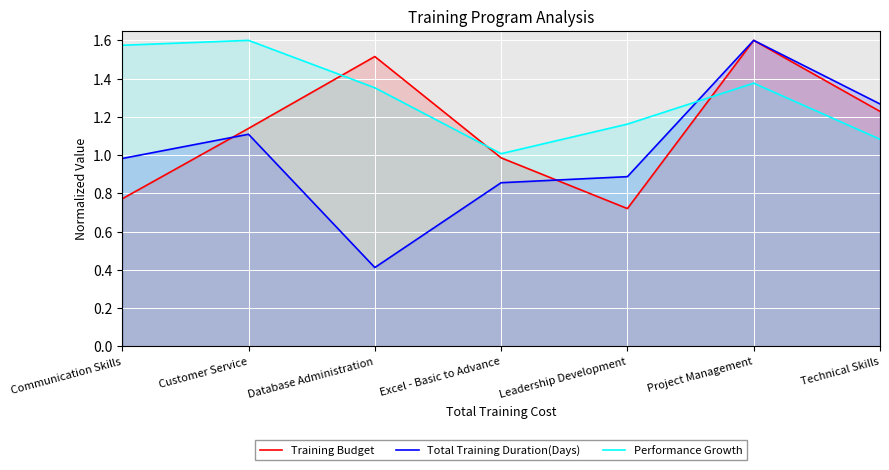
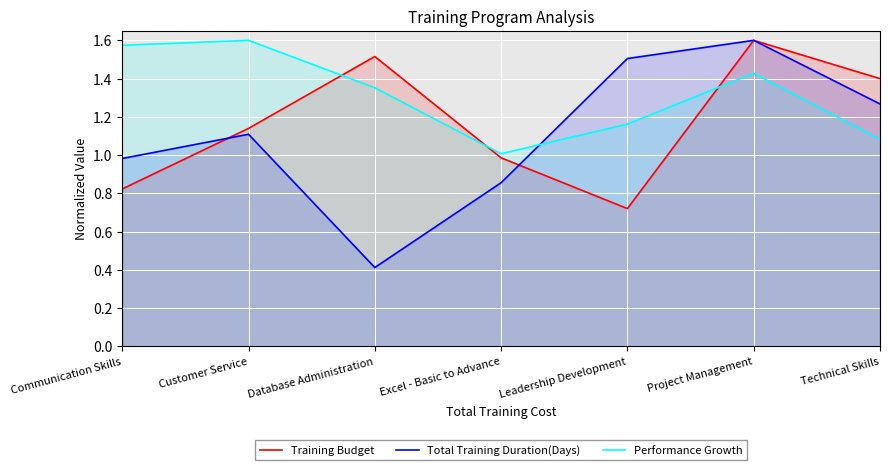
Training Budget, Communication Skills: 0.77 -> 0.82
Total Training Duration(Days), Leadership Development: 0.89 -> 1.50
Performance Growth, Project Management: 1.38 -> 1.43
Training Budget, Technical Skills: 1.23 -> 1.40
